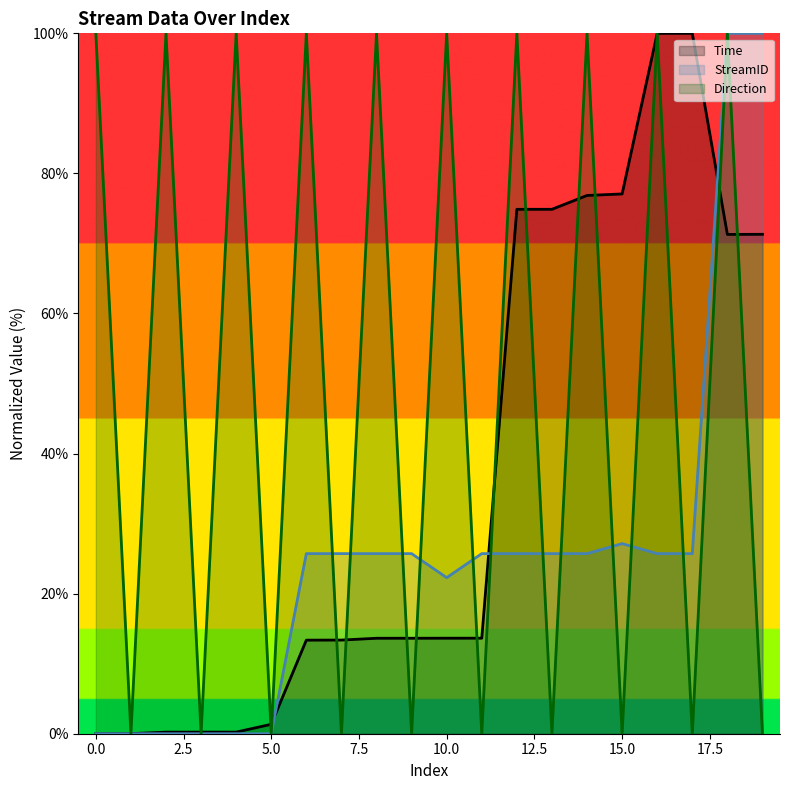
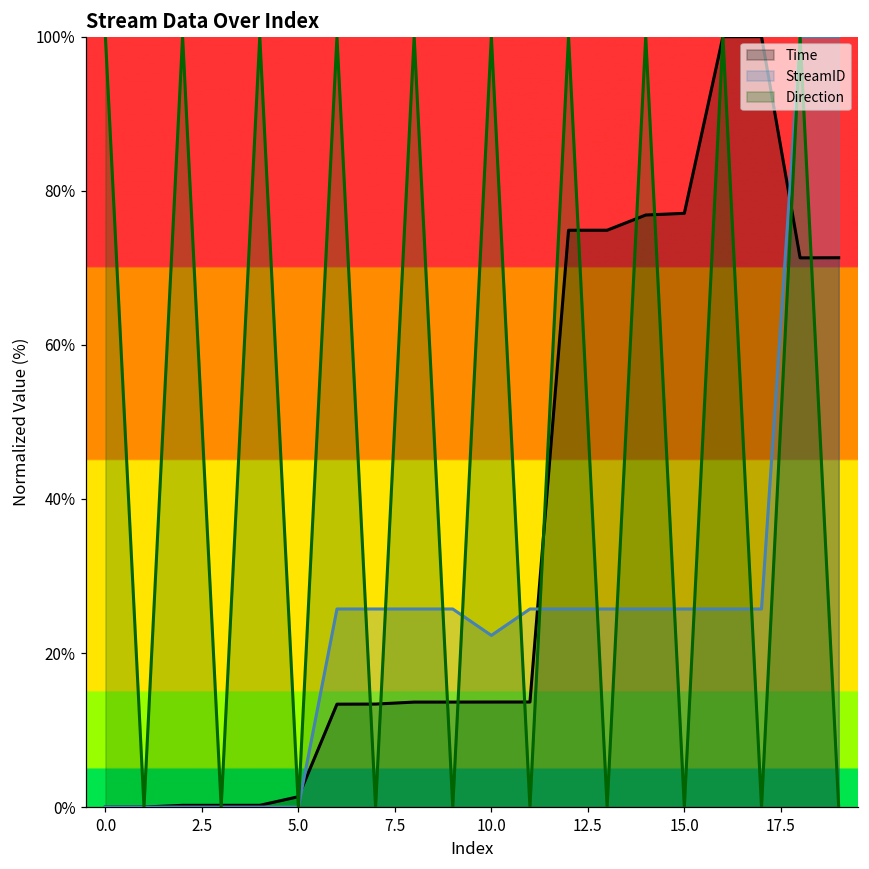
StreamID, 15.0: 27% -> 26%
